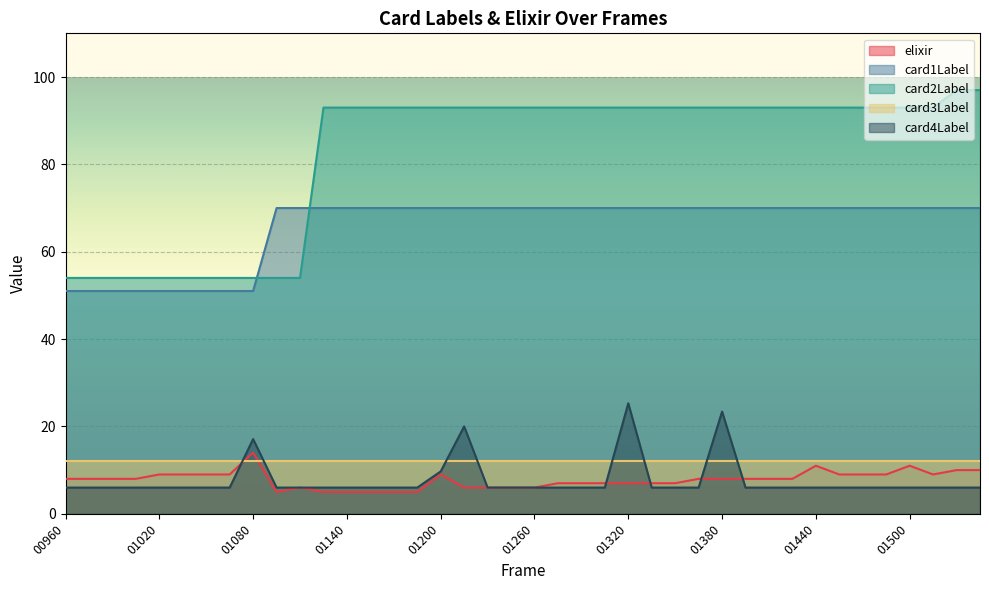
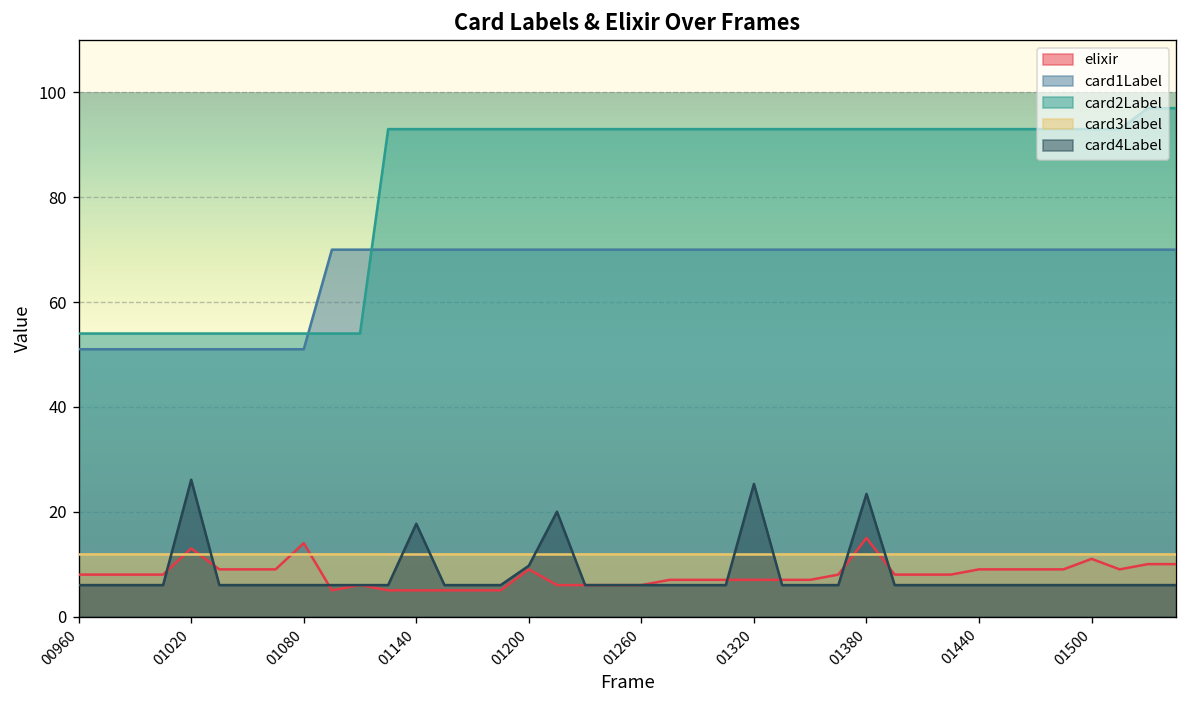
elixir, 01020: 9 -> 13
card4Label, 01020: 6 -> 26
card4Label, 01080: 17 -> 6
card4Label, 01140: 6 -> 18
elixir, 01380: 8 -> 15
elixir, 01440: 11 -> 9
